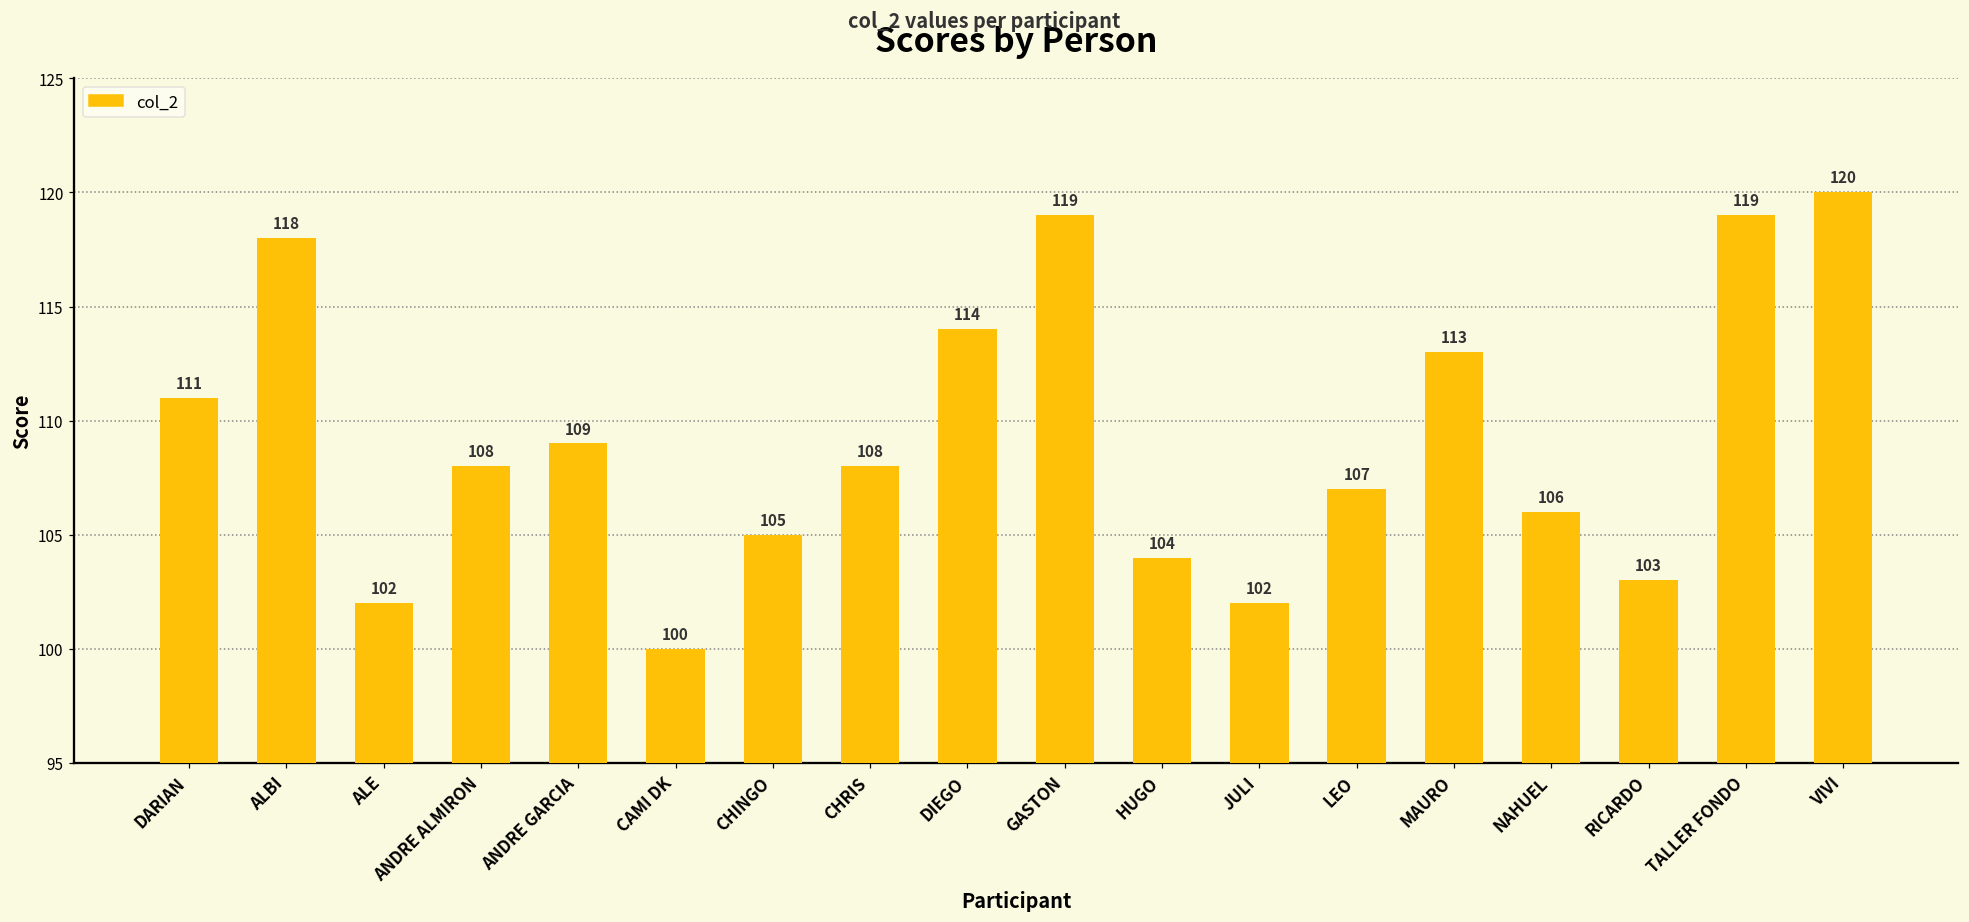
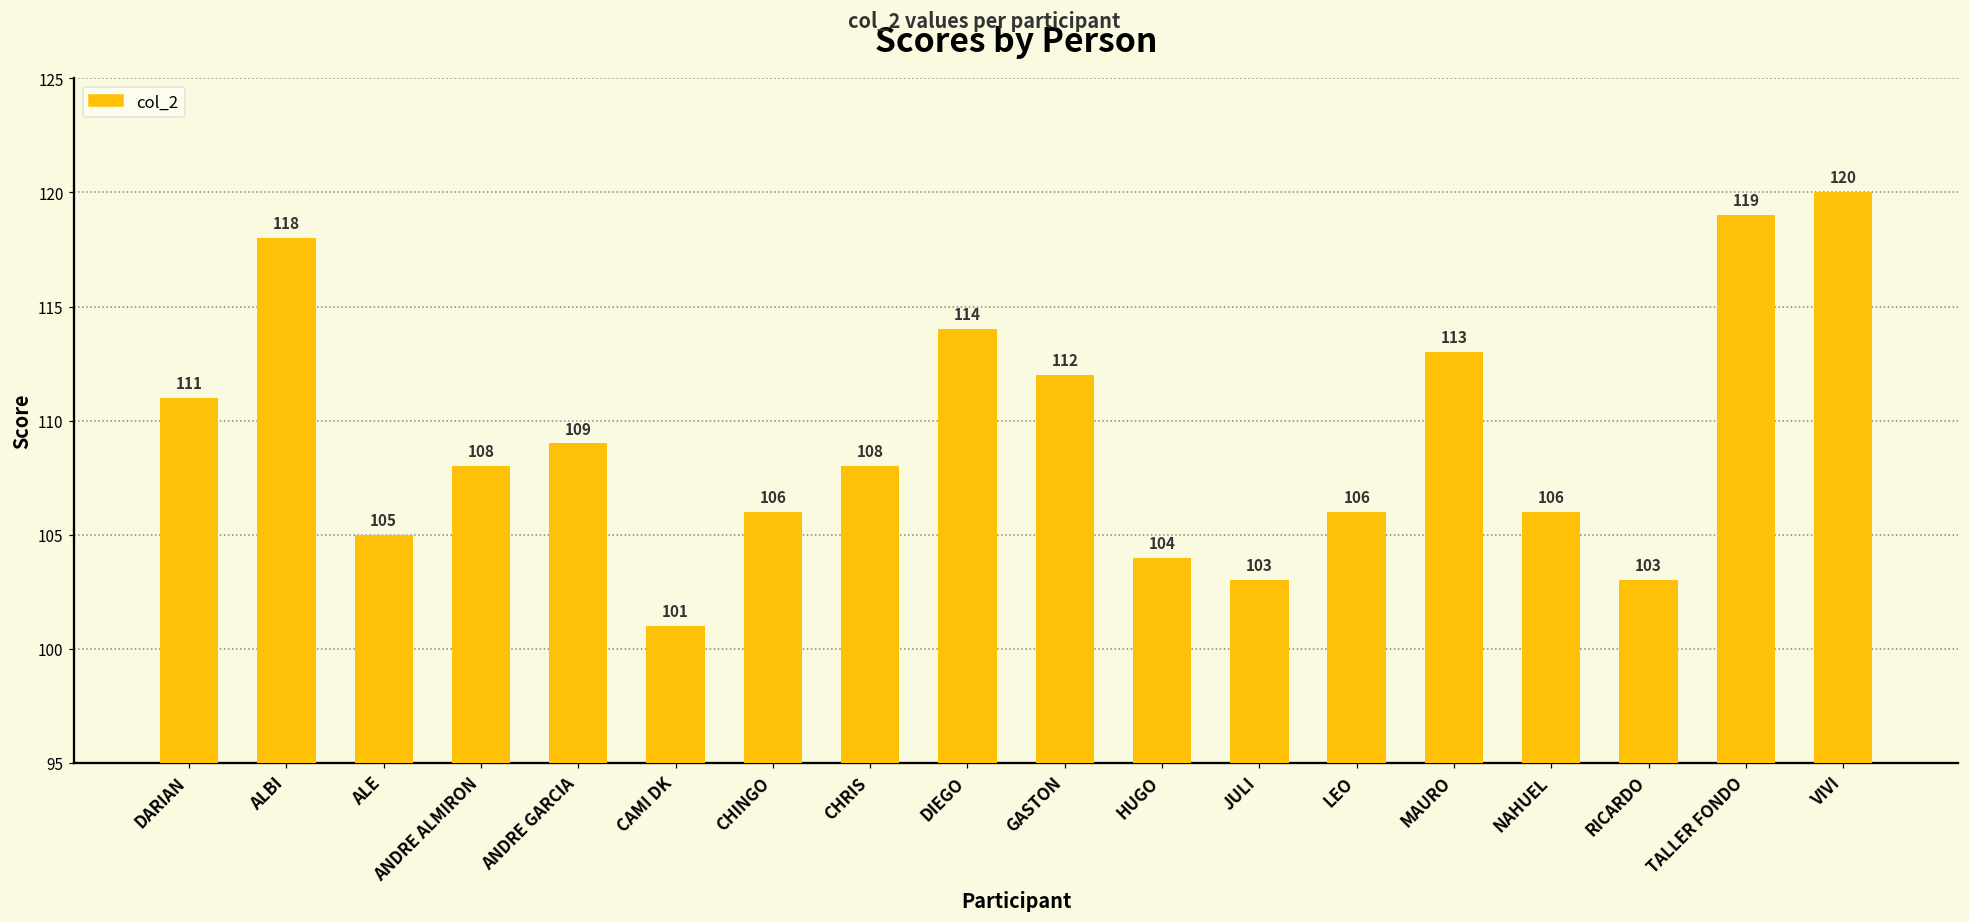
ALE: 102 -> 105
CAMI DK: 100 -> 101
CHINGO: 105 -> 106
GASTON: 119 -> 112
JULI: 102 -> 103
LEO: 107 -> 106
